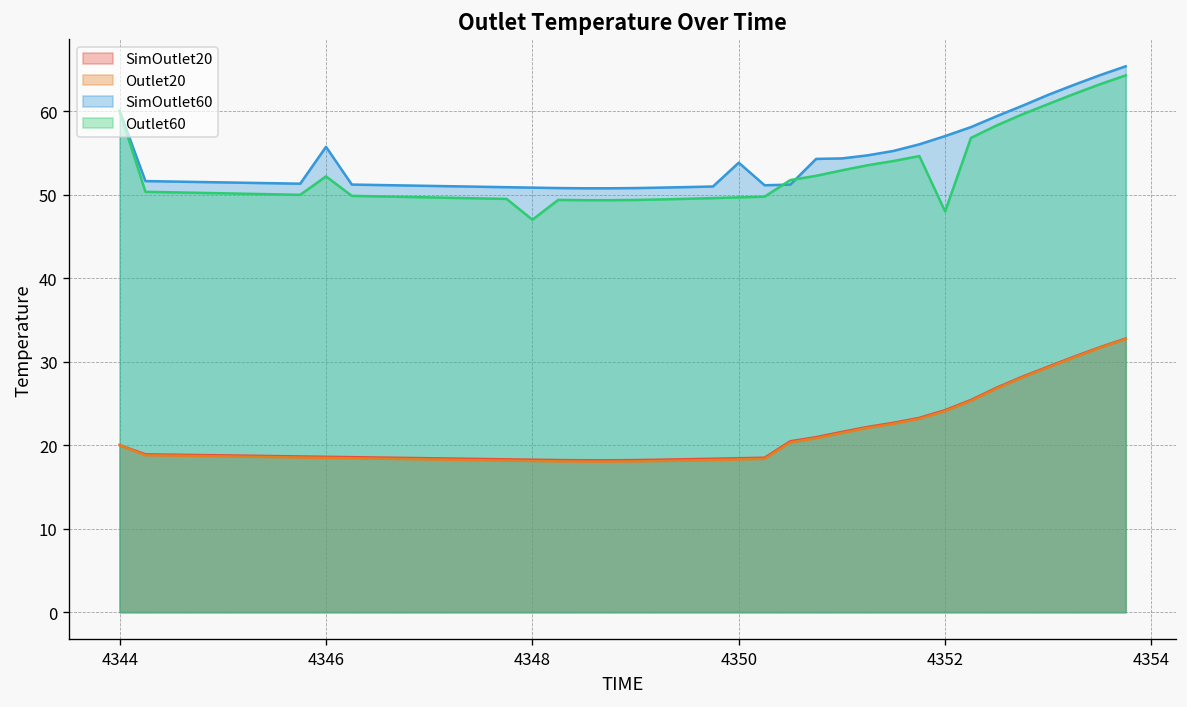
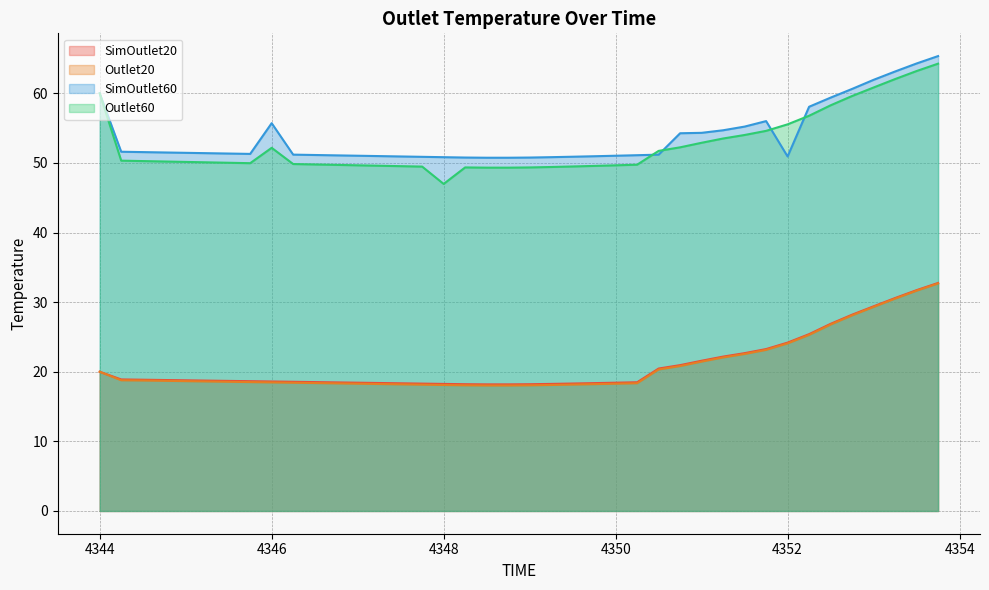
SimOutlet60, 4350: 54 -> 51
SimOutlet60, 4352: 57 -> 51
Outlet60, 4352: 48 -> 56
